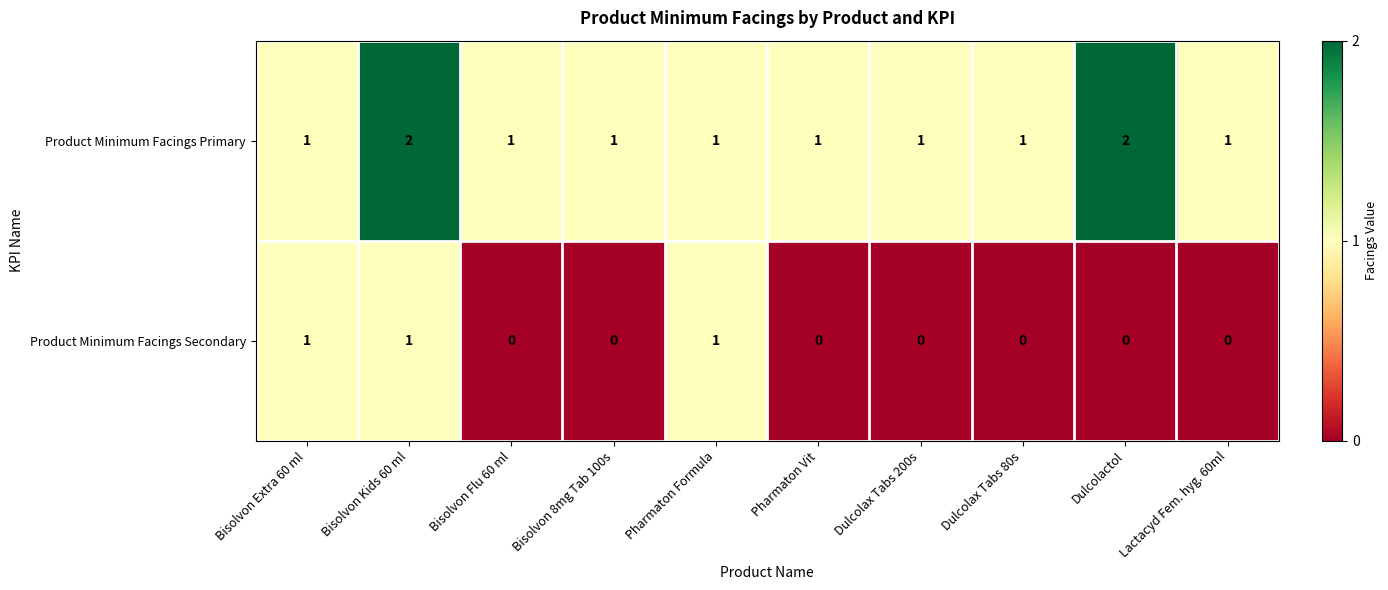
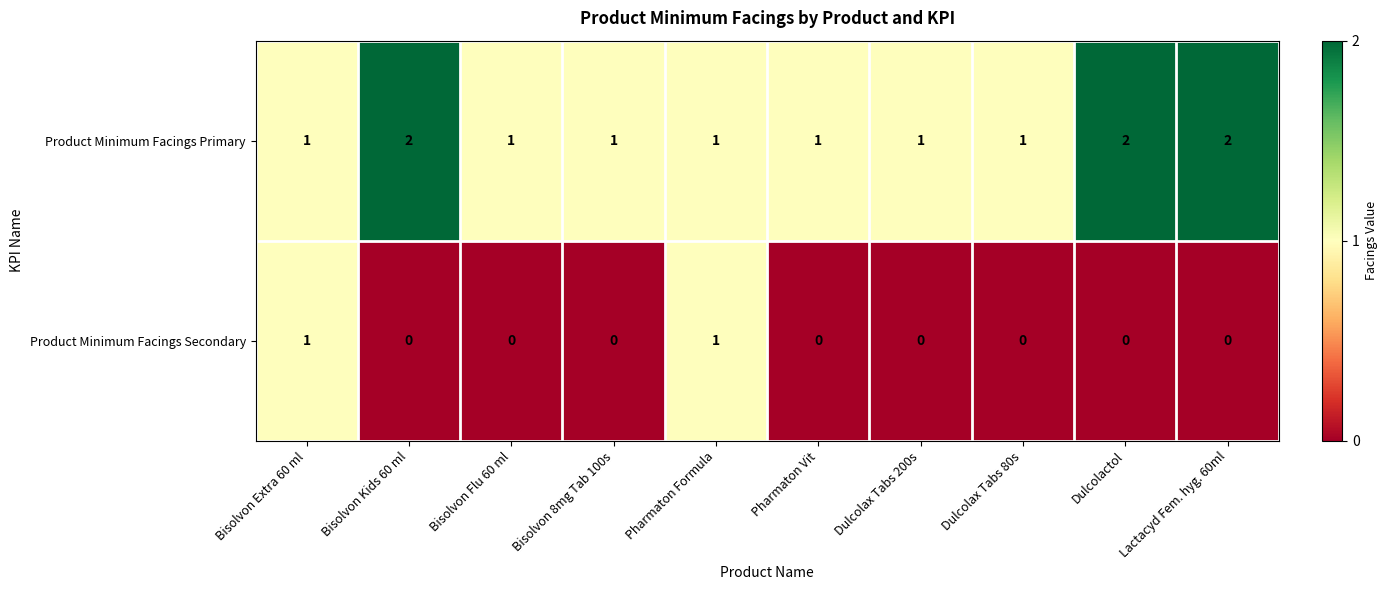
Product Minimum Facings Primary, Lactacyd Fem. hyg. 60ml: 1 -> 2
Product Minimum Facings Secondary, Bisolvon Kids 60 ml: 1 -> 0
